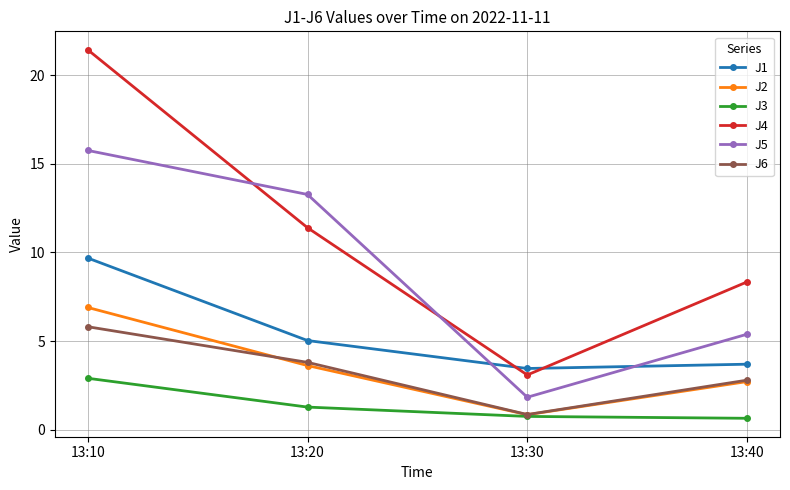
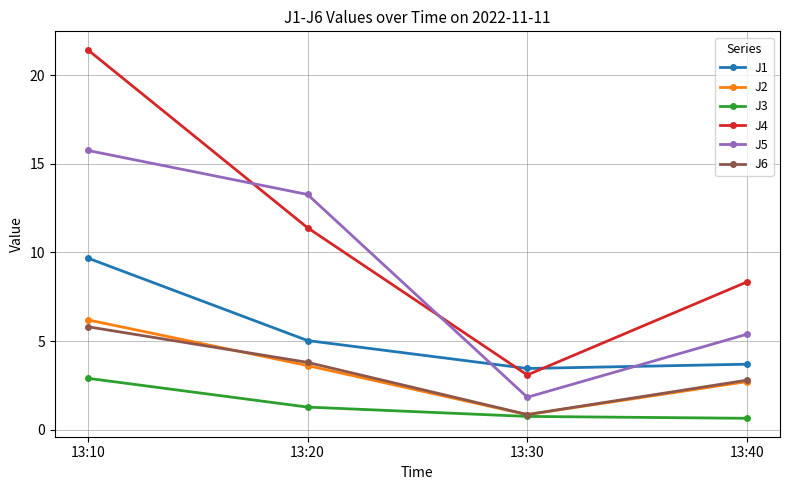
J2, 13:10: 6.9 -> 6.2
